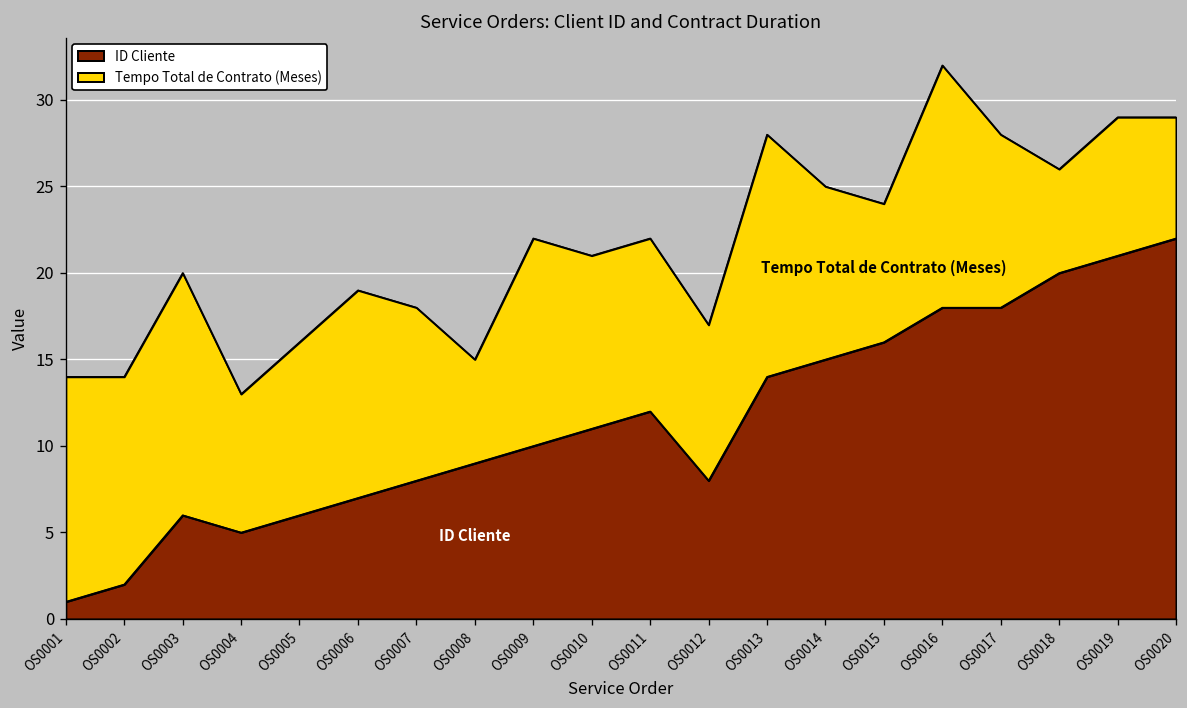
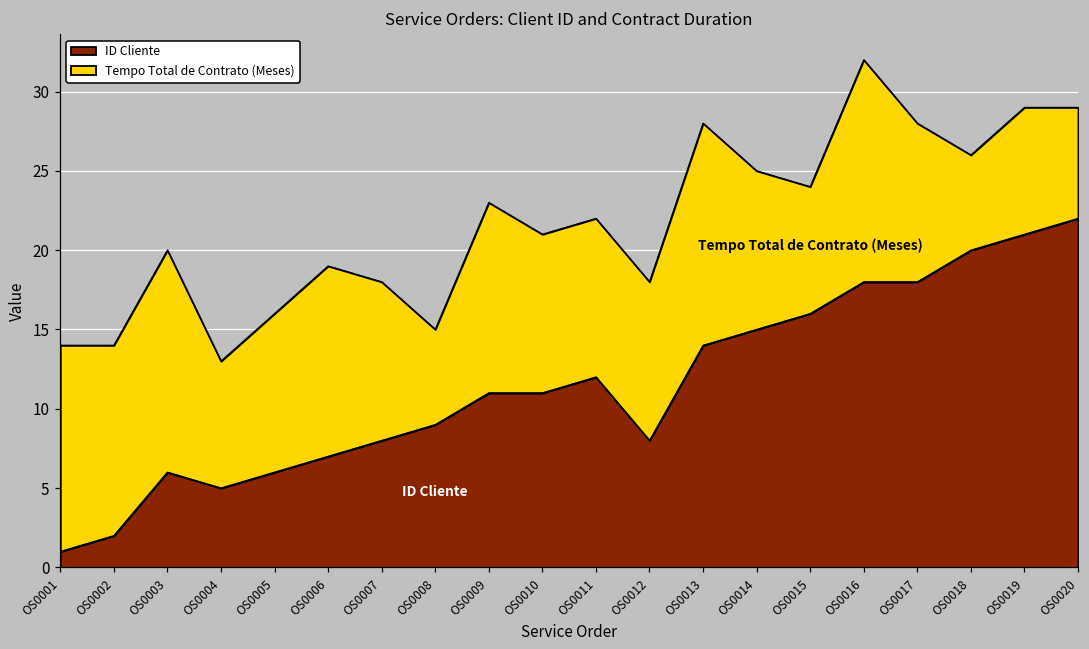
ID Cliente, OS0009: 10 -> 11
Tempo Total de Contrato (Meses), OS0012: 9 -> 10
